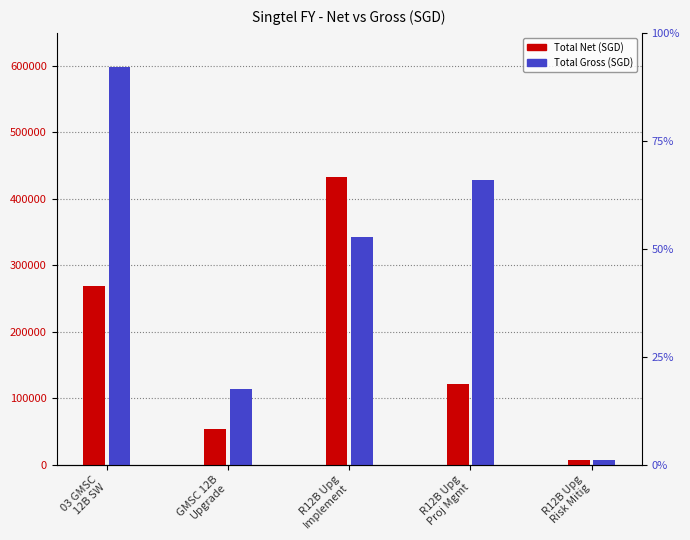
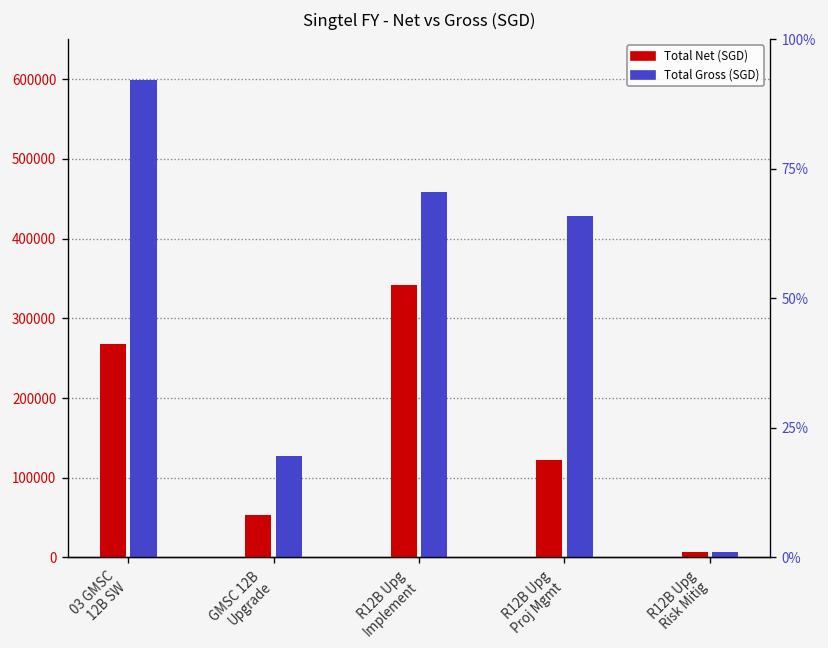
Total Gross (SGD), GMSC 12B Upgrade: 110000 -> 130000
Total Net (SGD), R12B Upg Implement: 430000 -> 340000
Total Gross (SGD), R12B Upg Implement: 340000 -> 460000
